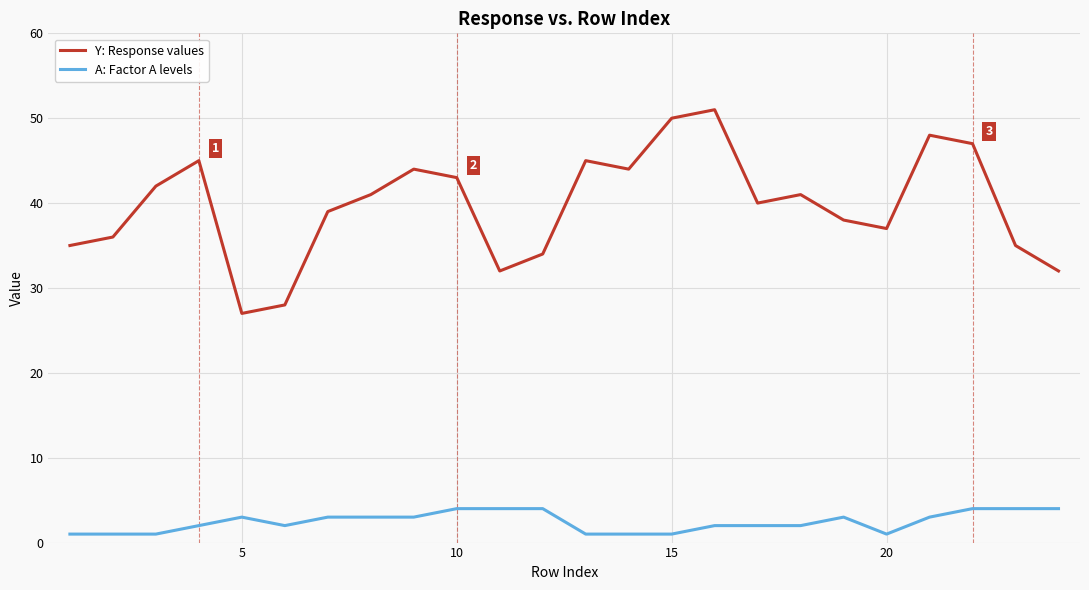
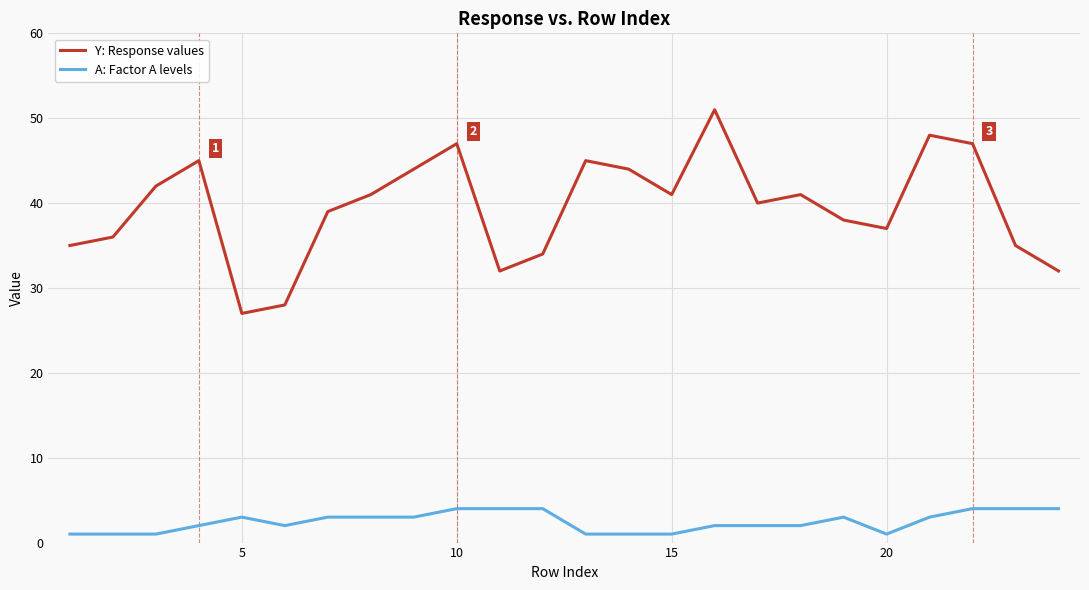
Y: Response values, 10: 43 -> 47
Y: Response values, 15: 50 -> 41
